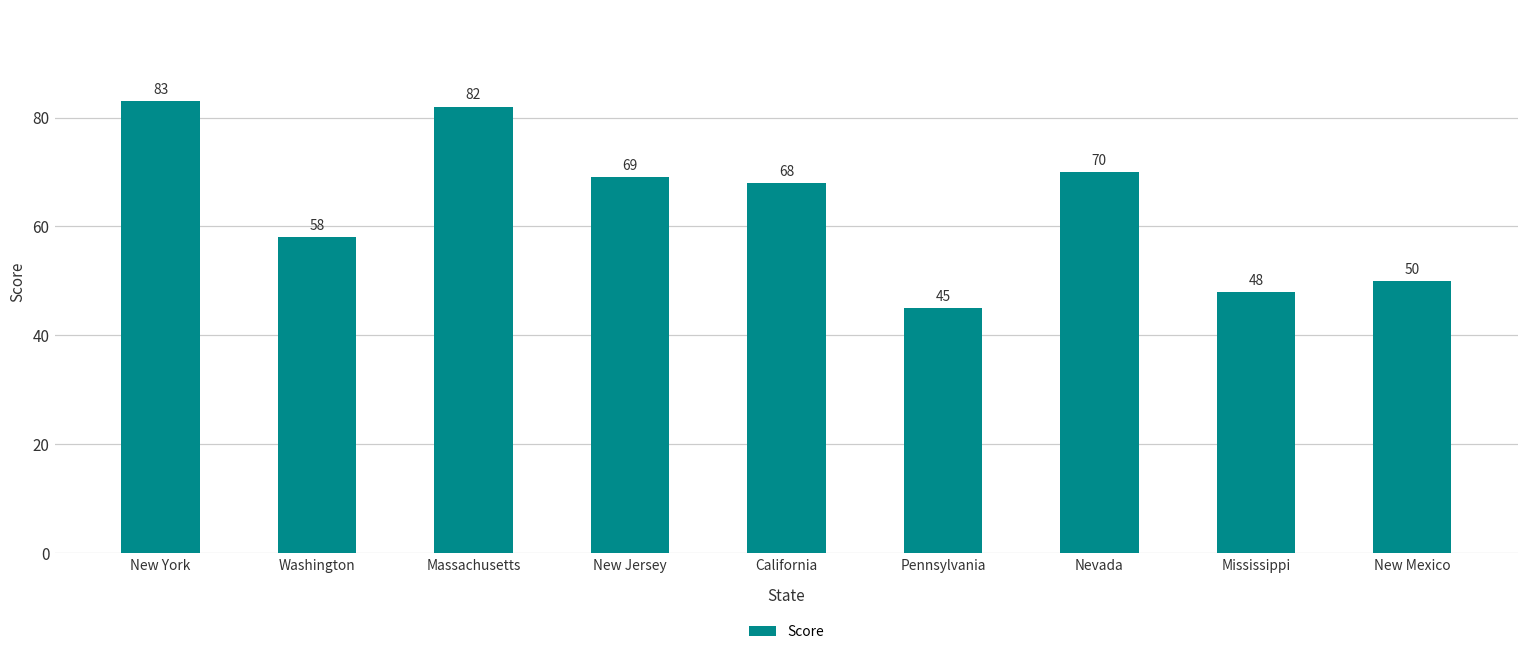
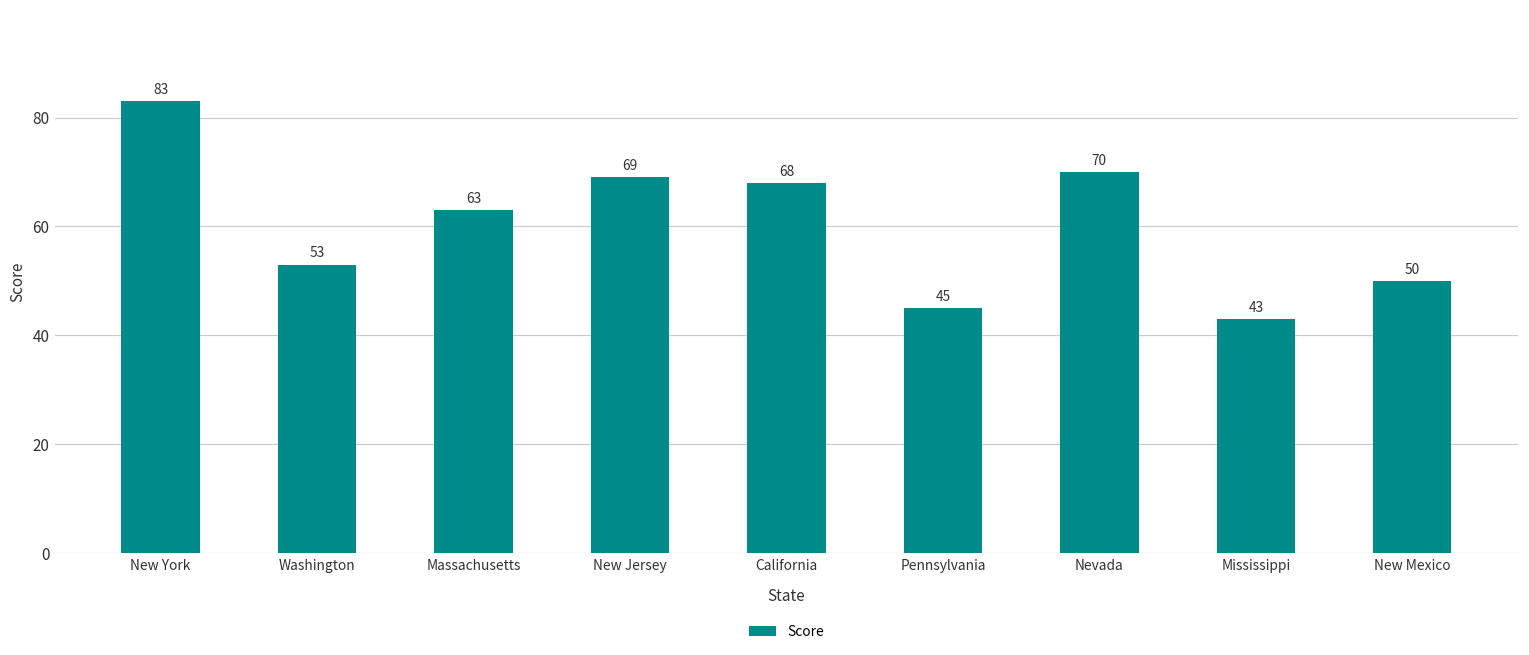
Washington: 58 -> 53
Massachusetts: 82 -> 63
Mississippi: 48 -> 43
